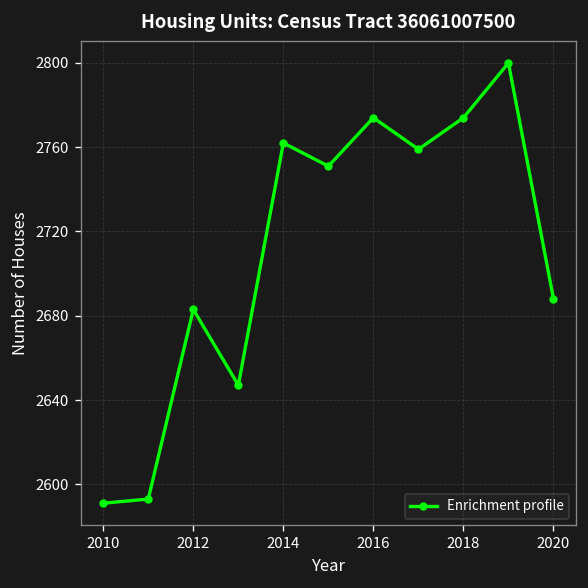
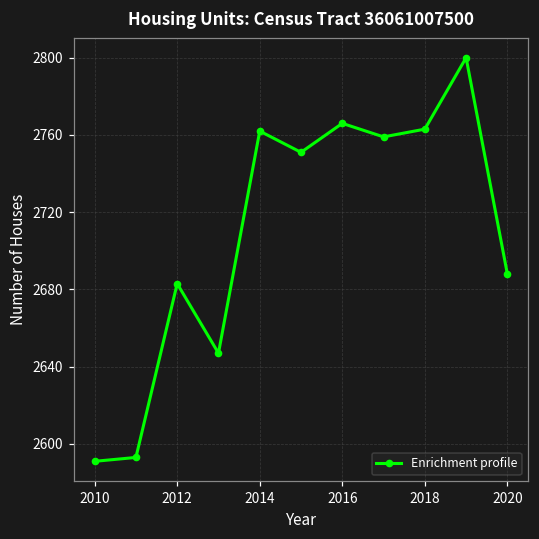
2016: 2774 -> 2766
2018: 2774 -> 2763
